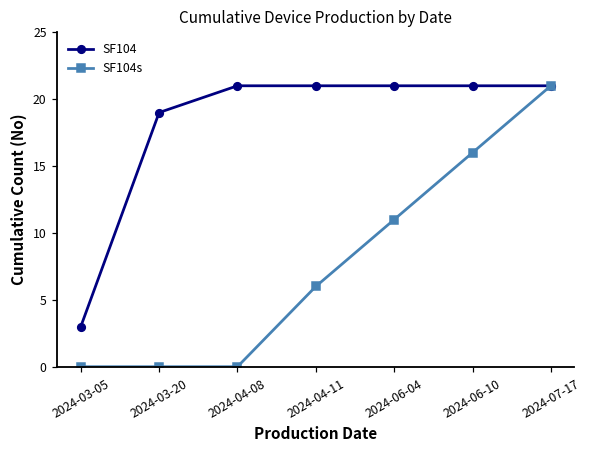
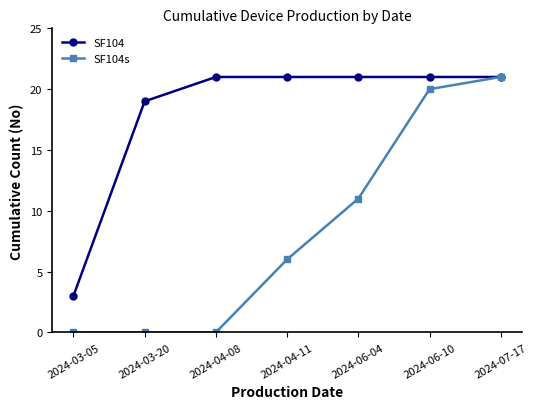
SF104s, 2024-06-10: 16 -> 20
